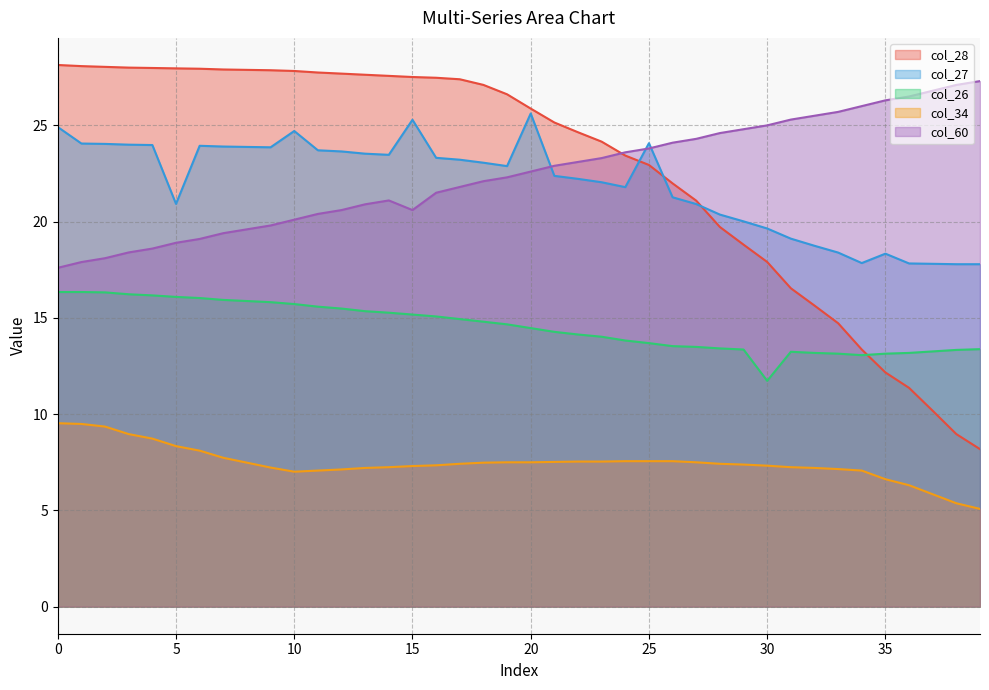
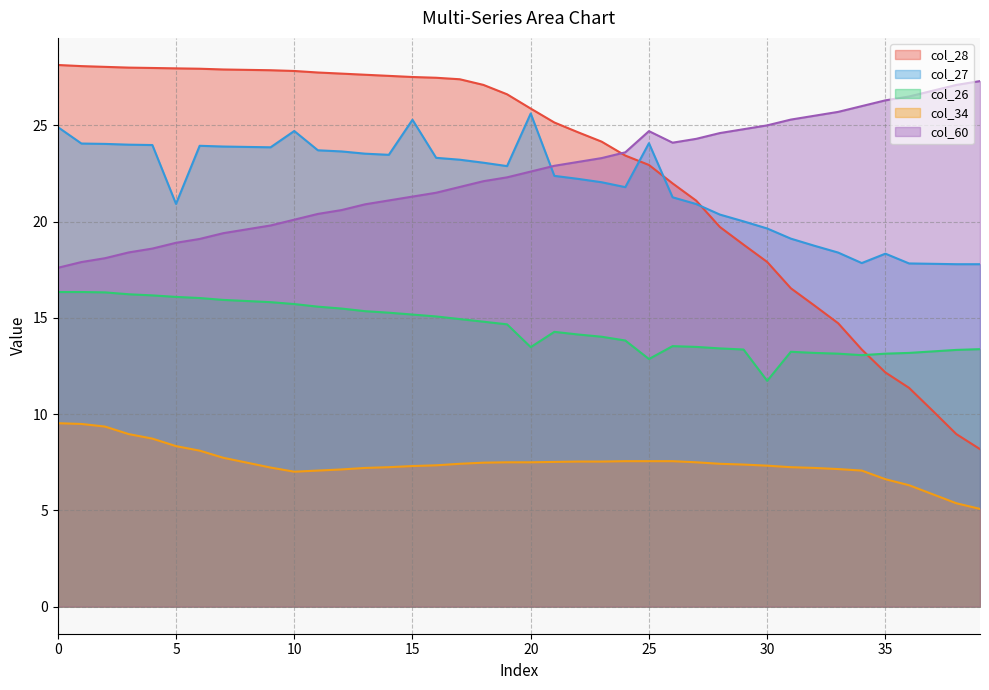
col_60, 15: 20.6 -> 21.3
col_26, 20: 14.5 -> 13.5
col_26, 25: 13.7 -> 12.9
col_60, 25: 23.8 -> 24.7
